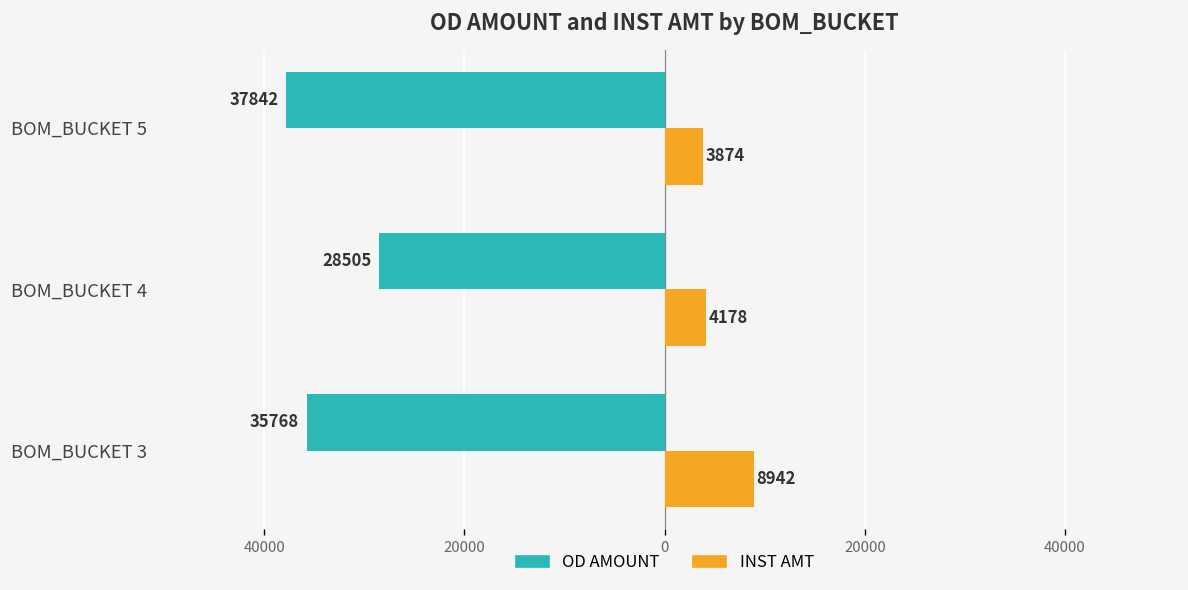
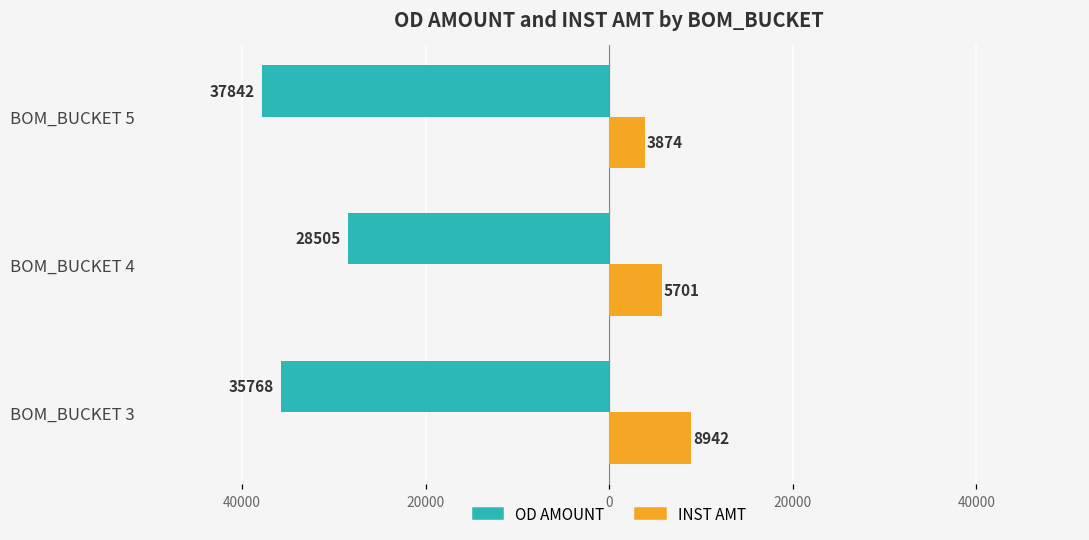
INST AMT, BOM_BUCKET 4: 4178 -> 5701
